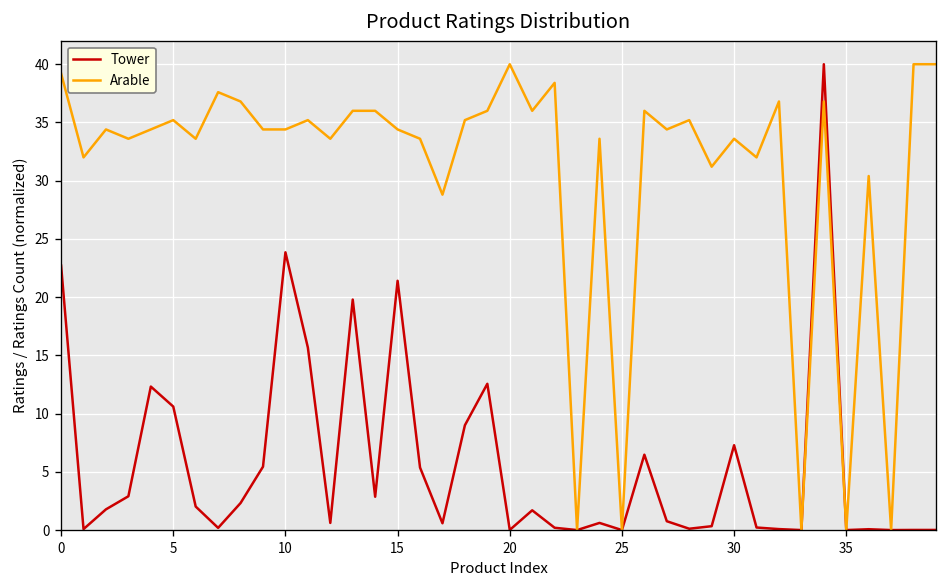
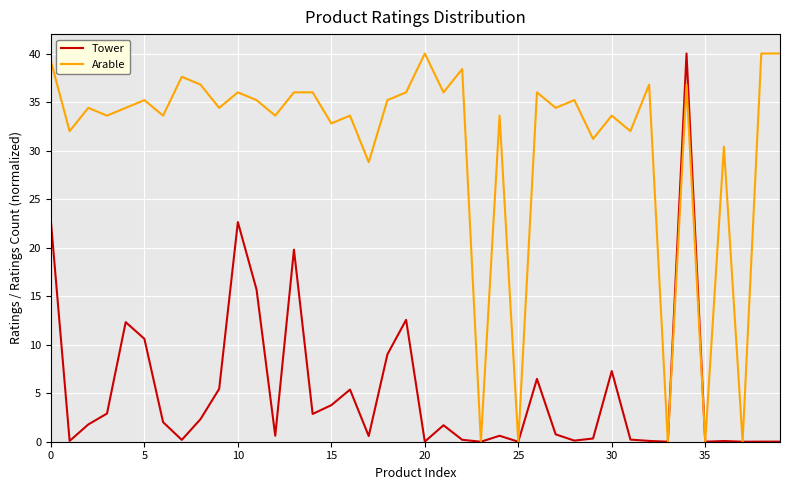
Tower, 10: 24 -> 23
Arable, 10: 34 -> 36
Tower, 15: 21 -> 4
Arable, 15: 34 -> 33
